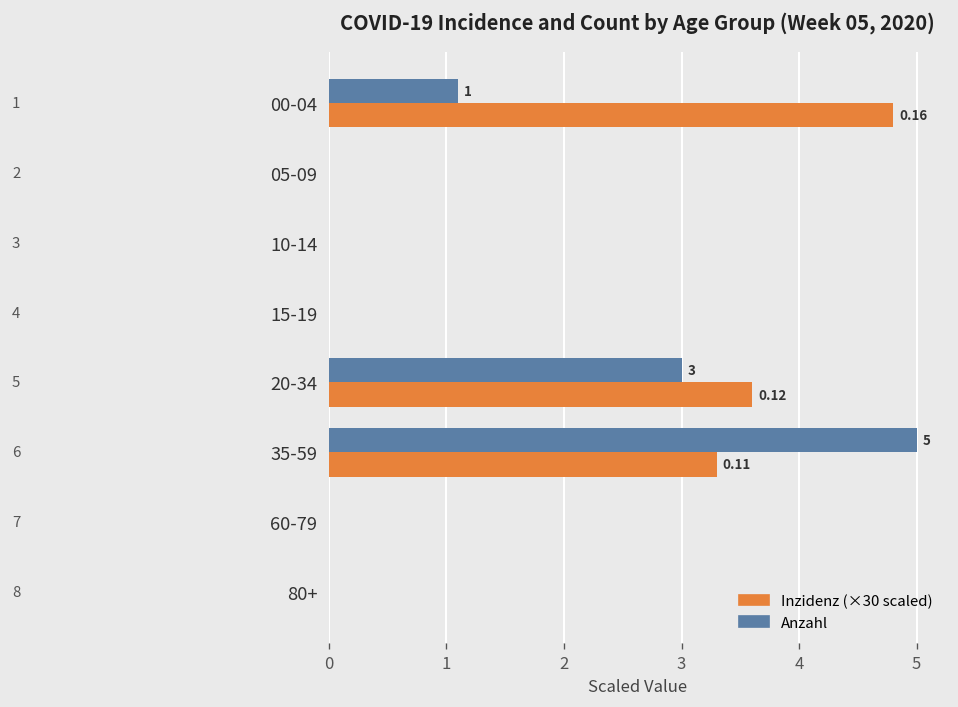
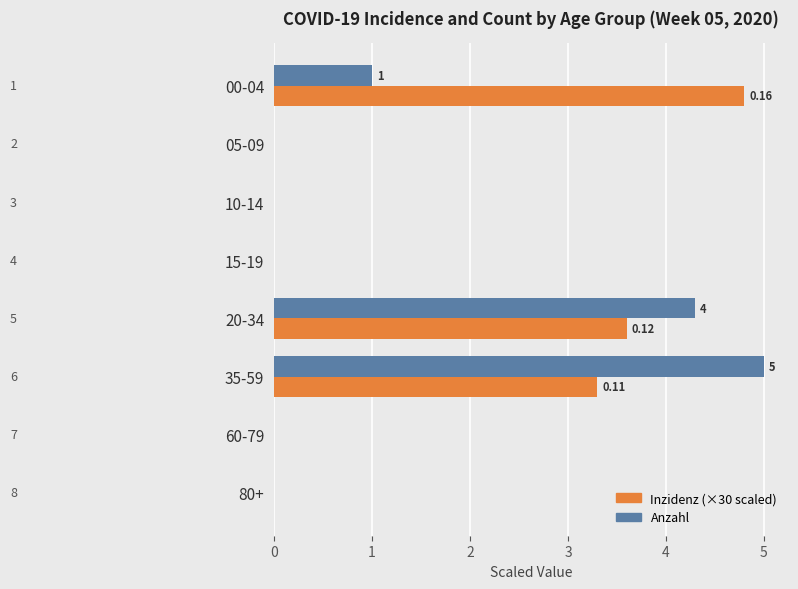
Anzahl, 00-04: 1.1 -> 1.0
Anzahl, 20-34: 3 -> 4
